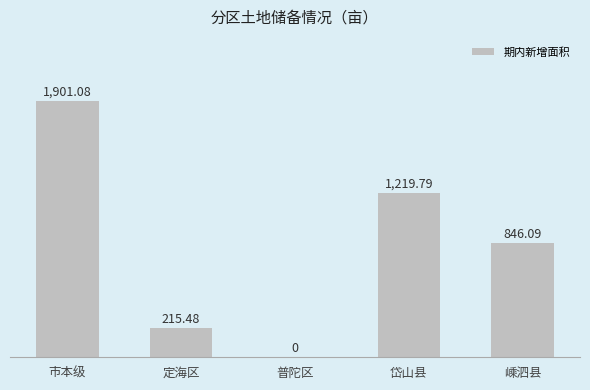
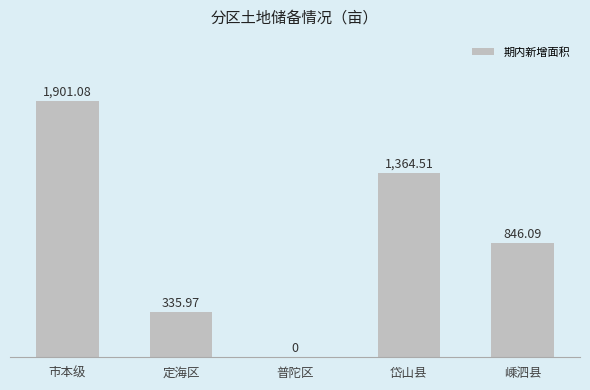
定海区: 215.48 -> 335.97
岱山县: 1,219.79 -> 1,364.51
